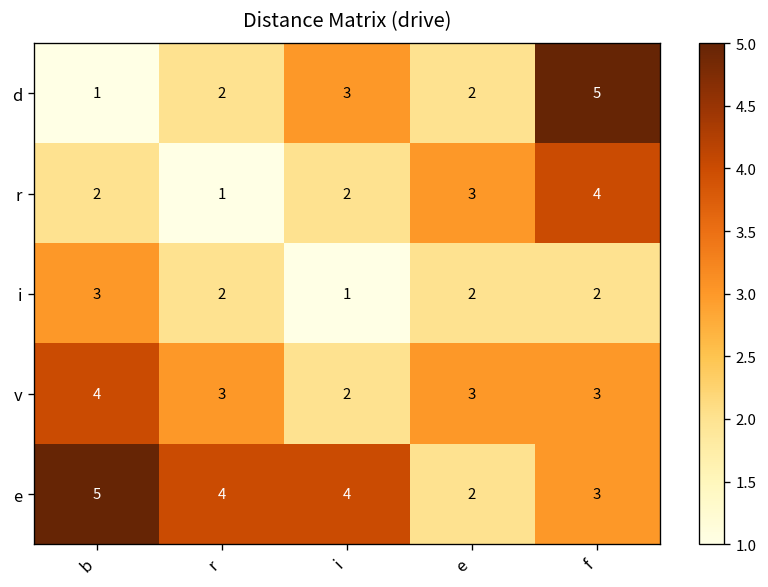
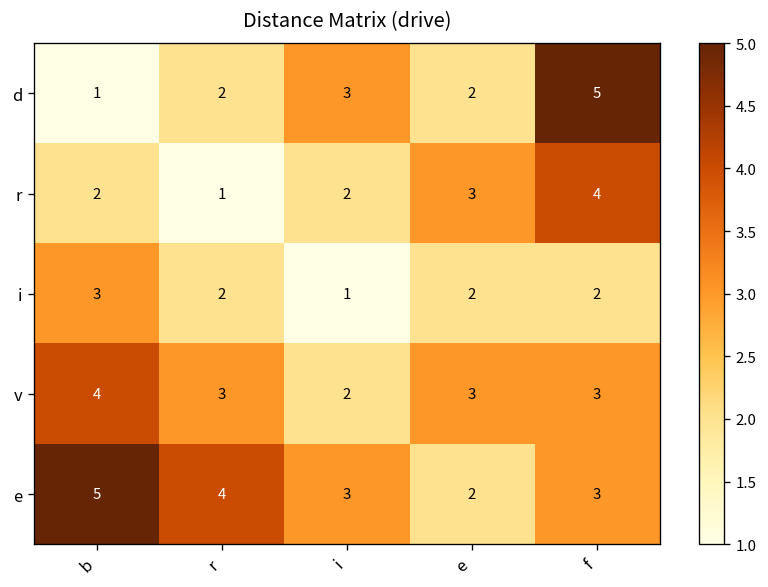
e, i: 4 -> 3
